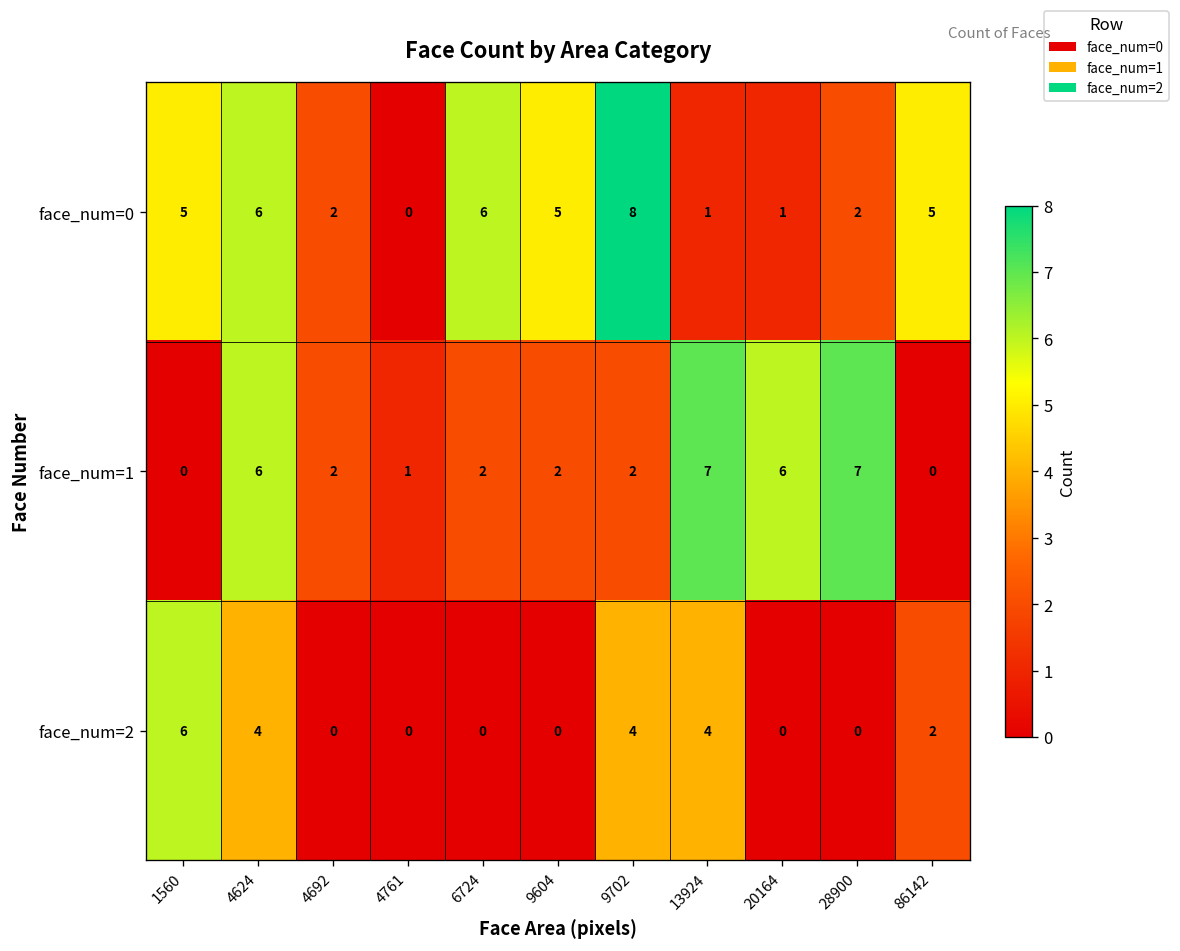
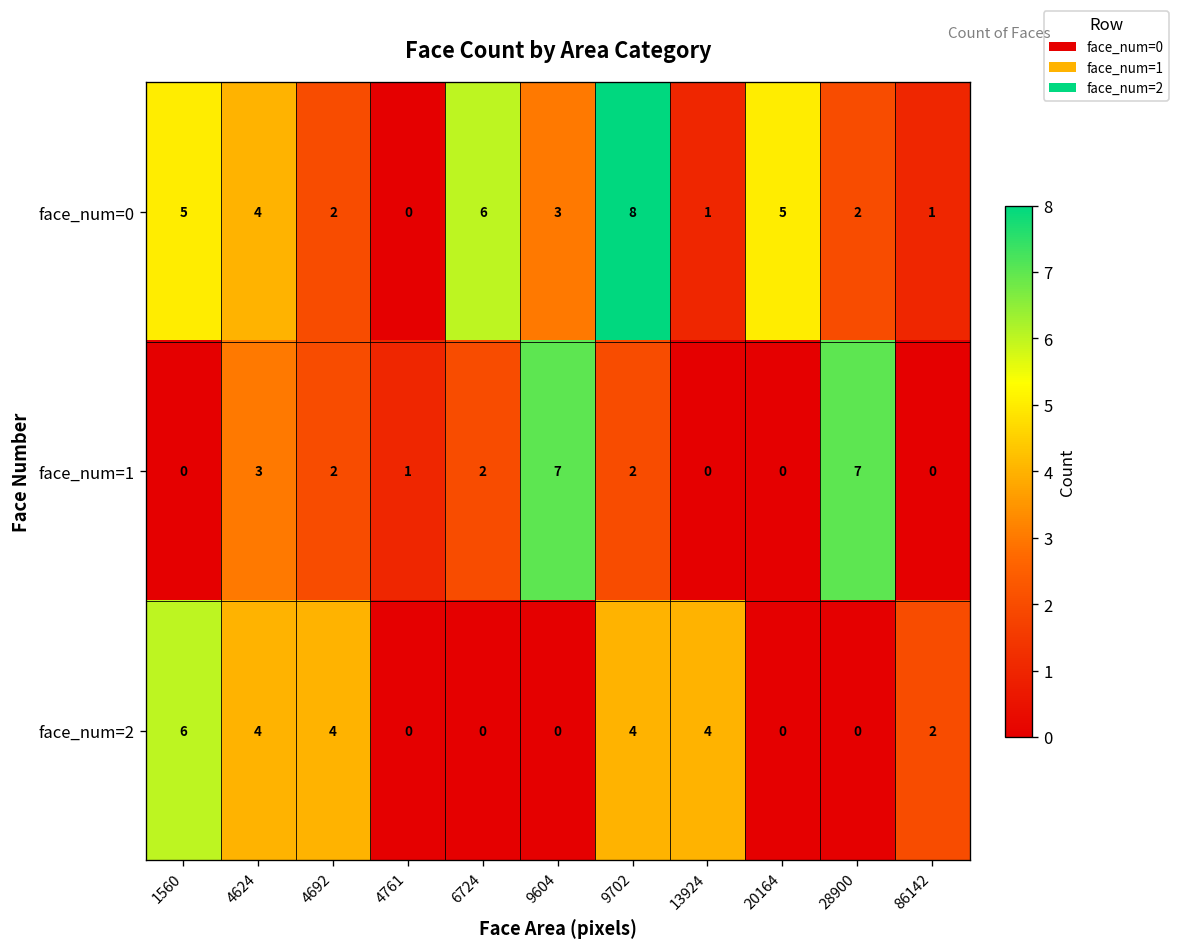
face_num=0, 4624: 6 -> 4
face_num=0, 9604: 5 -> 3
face_num=0, 20164: 1 -> 5
face_num=0, 86142: 5 -> 1
face_num=1, 4624: 6 -> 3
face_num=1, 9604: 2 -> 7
face_num=1, 13924: 7 -> 0
face_num=1, 20164: 6 -> 0
face_num=2, 4692: 0 -> 4
